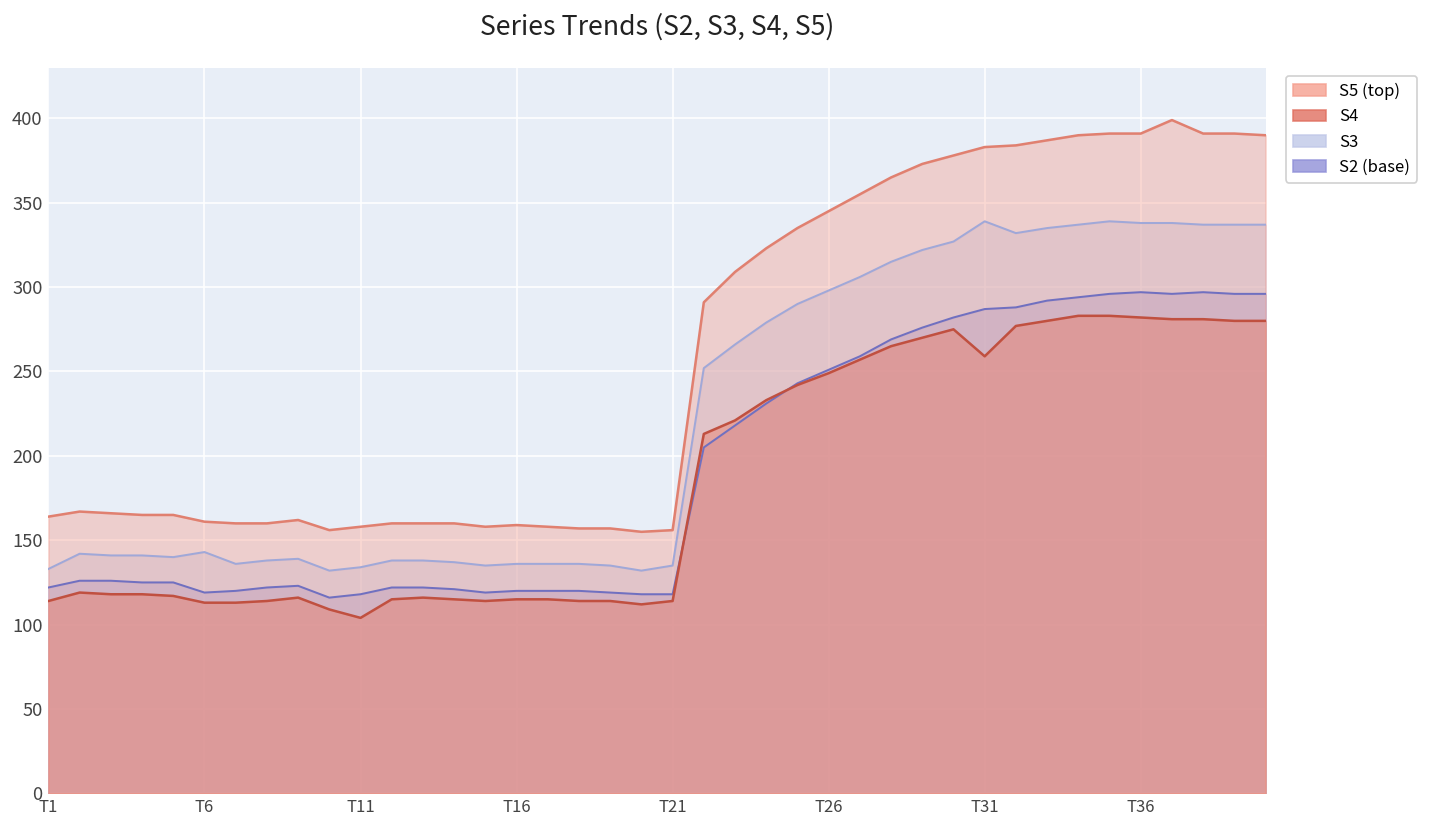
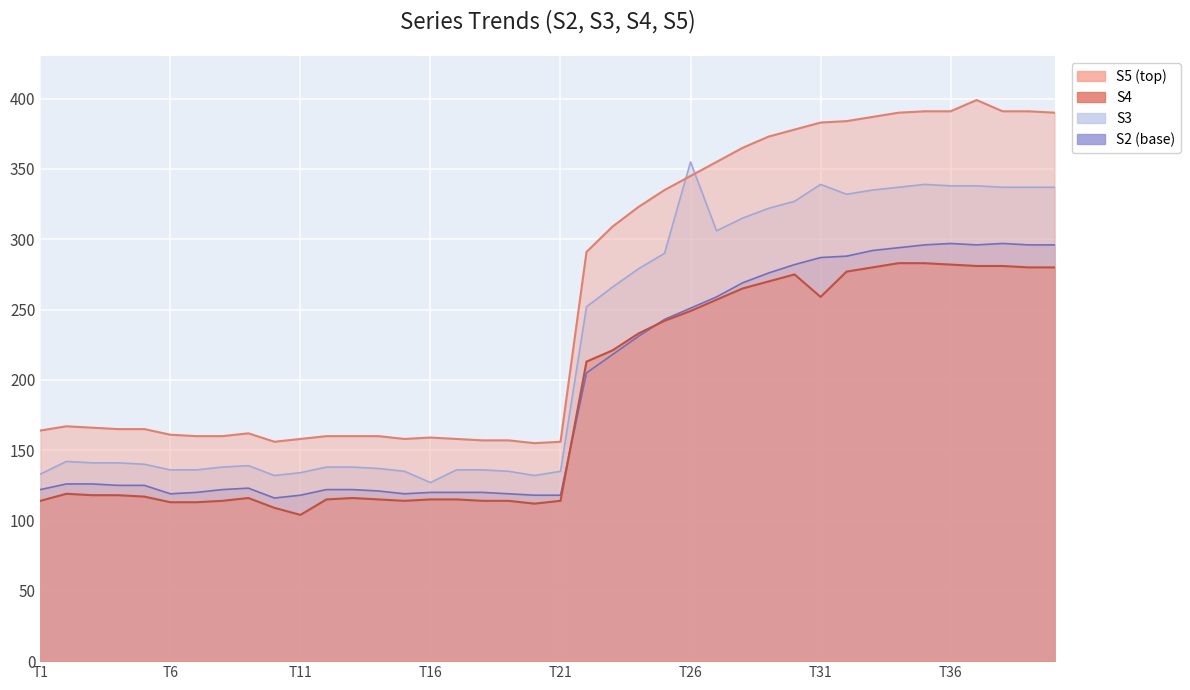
S3, T6: 143 -> 136
S3, T16: 136 -> 127
S3, T26: 298 -> 355
